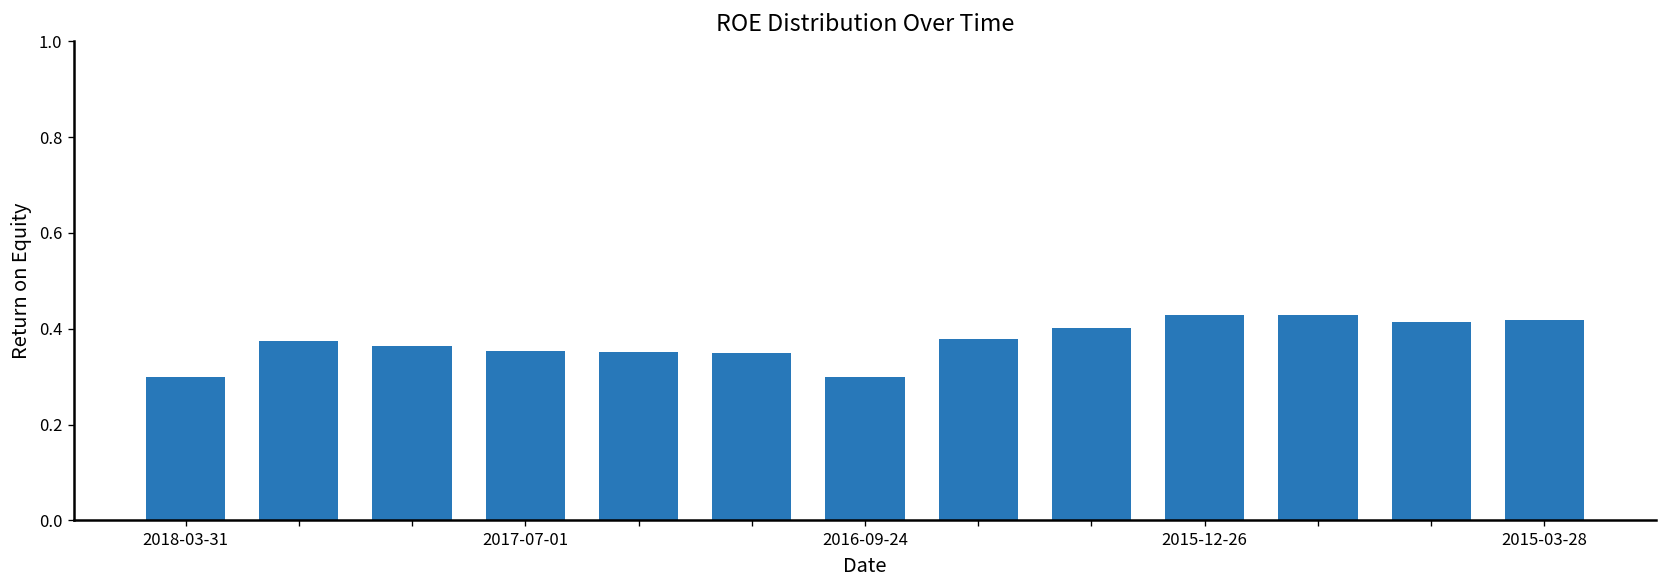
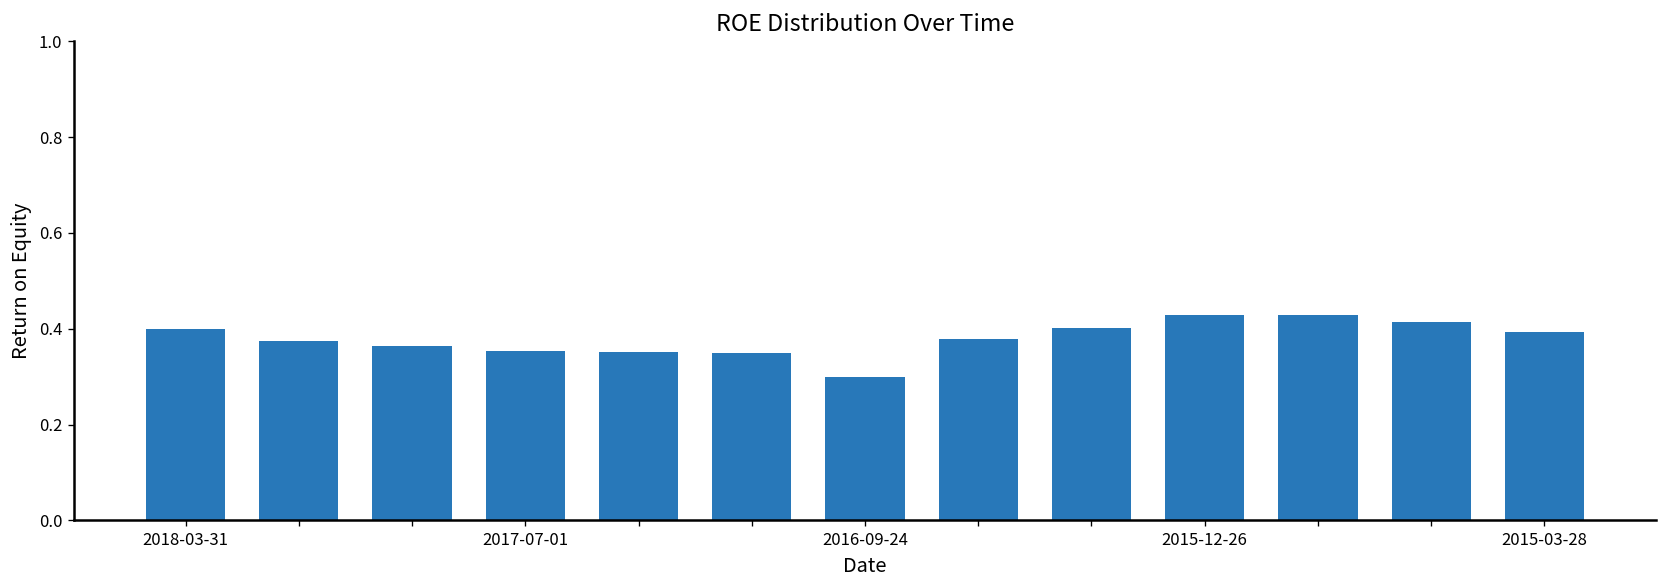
2018-03-31: 0.3 -> 0.4
2015-03-28: 0.42 -> 0.39
